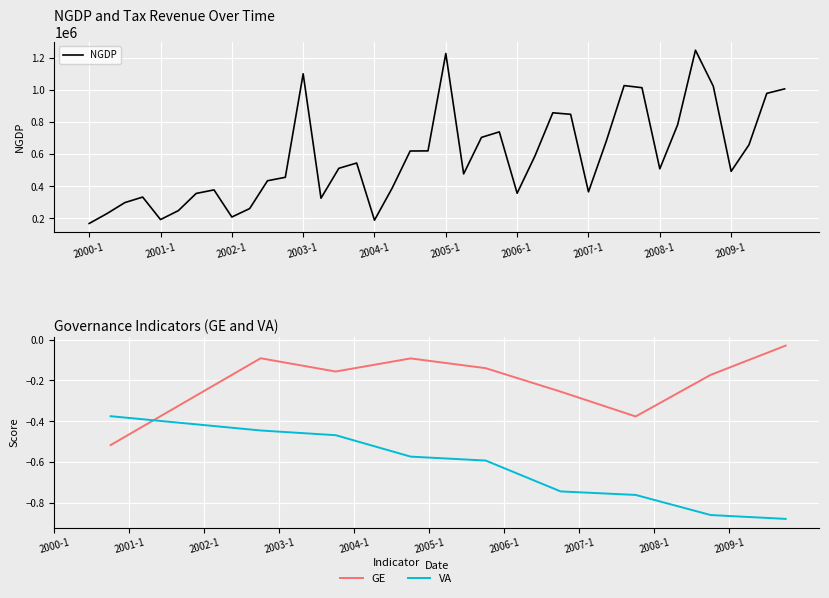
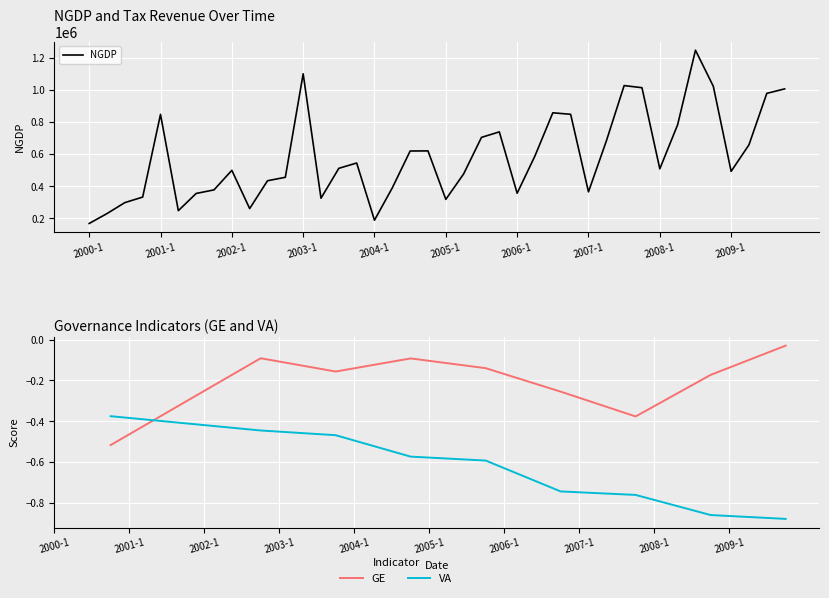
NGDP and Tax Revenue Over Time, 2001-1: 190000 -> 850000
NGDP and Tax Revenue Over Time, 2002-1: 210000 -> 500000
NGDP and Tax Revenue Over Time, 2005-1: 1230000 -> 320000
